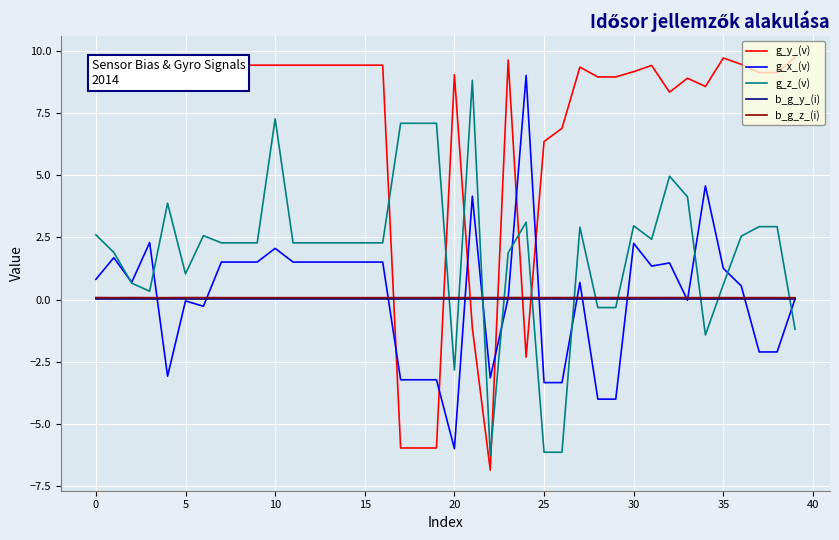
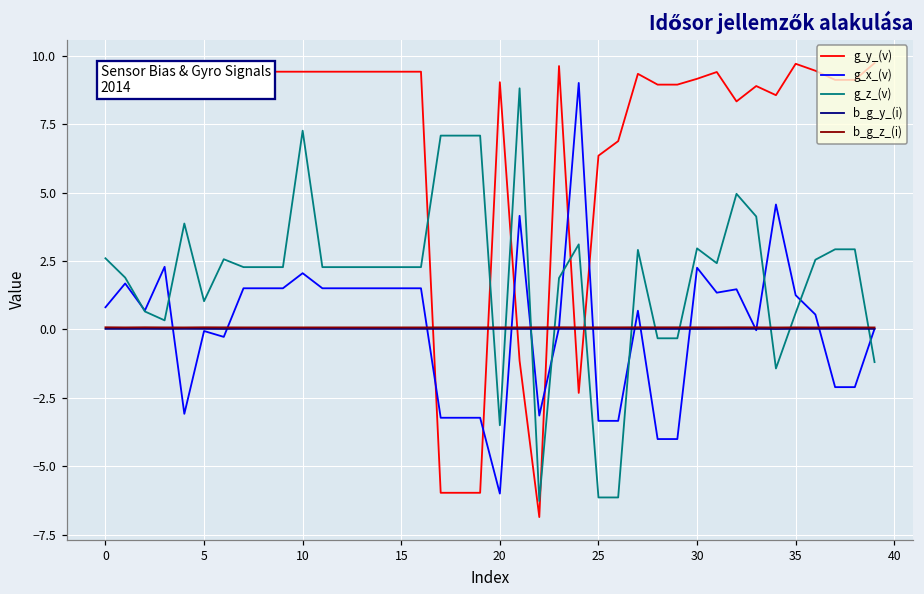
g_z_(v), 20: -2.8 -> -3.5
